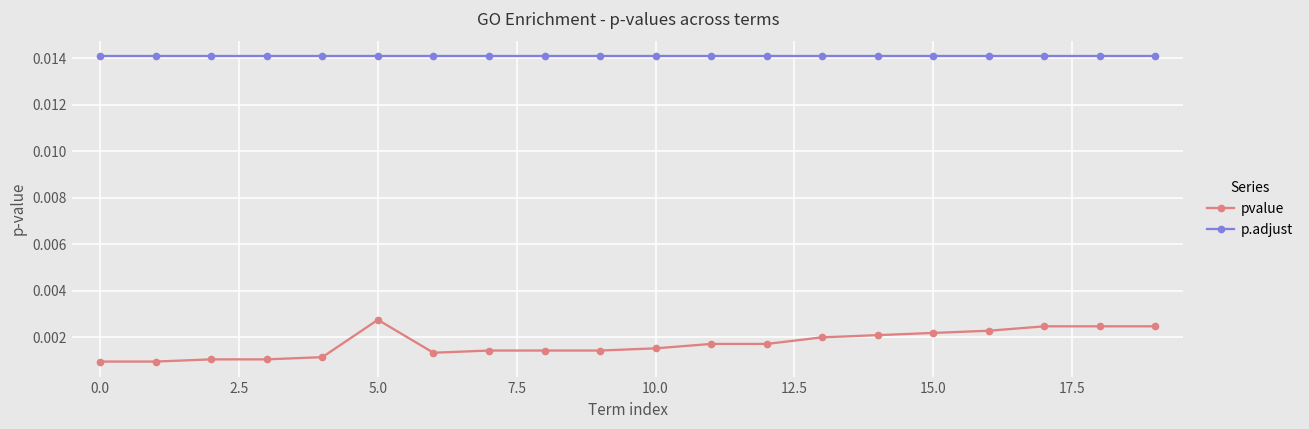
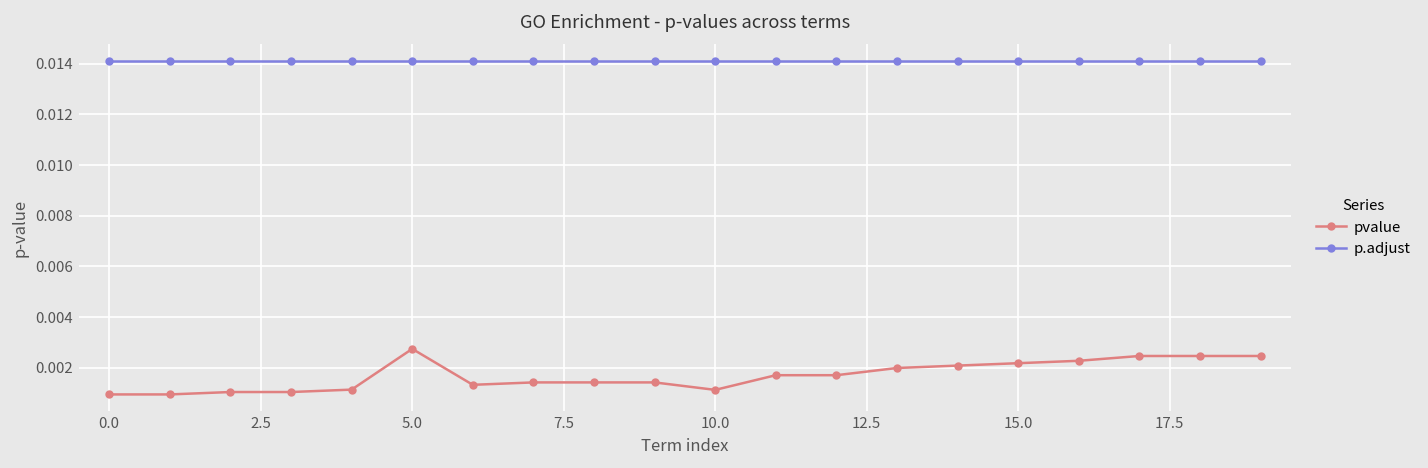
pvalue, 10.0: 0.0015 -> 0.0011
